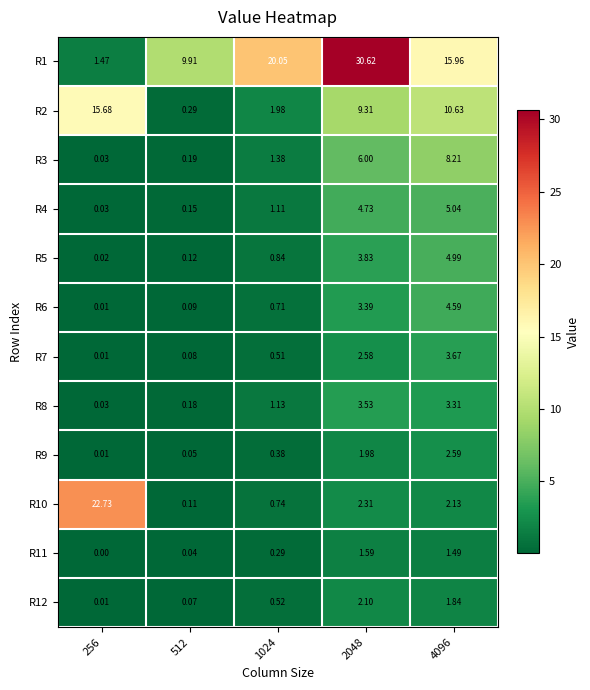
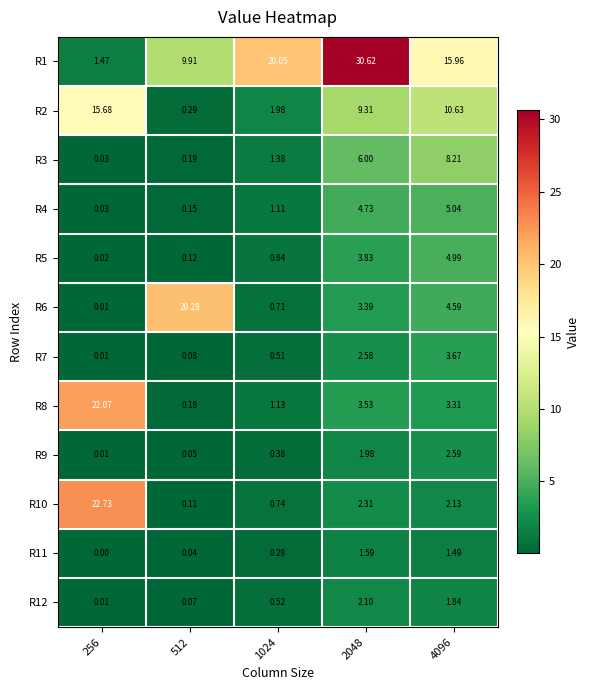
R6, 512: 0.09 -> 20.28
R8, 256: 0.03 -> 22.07
